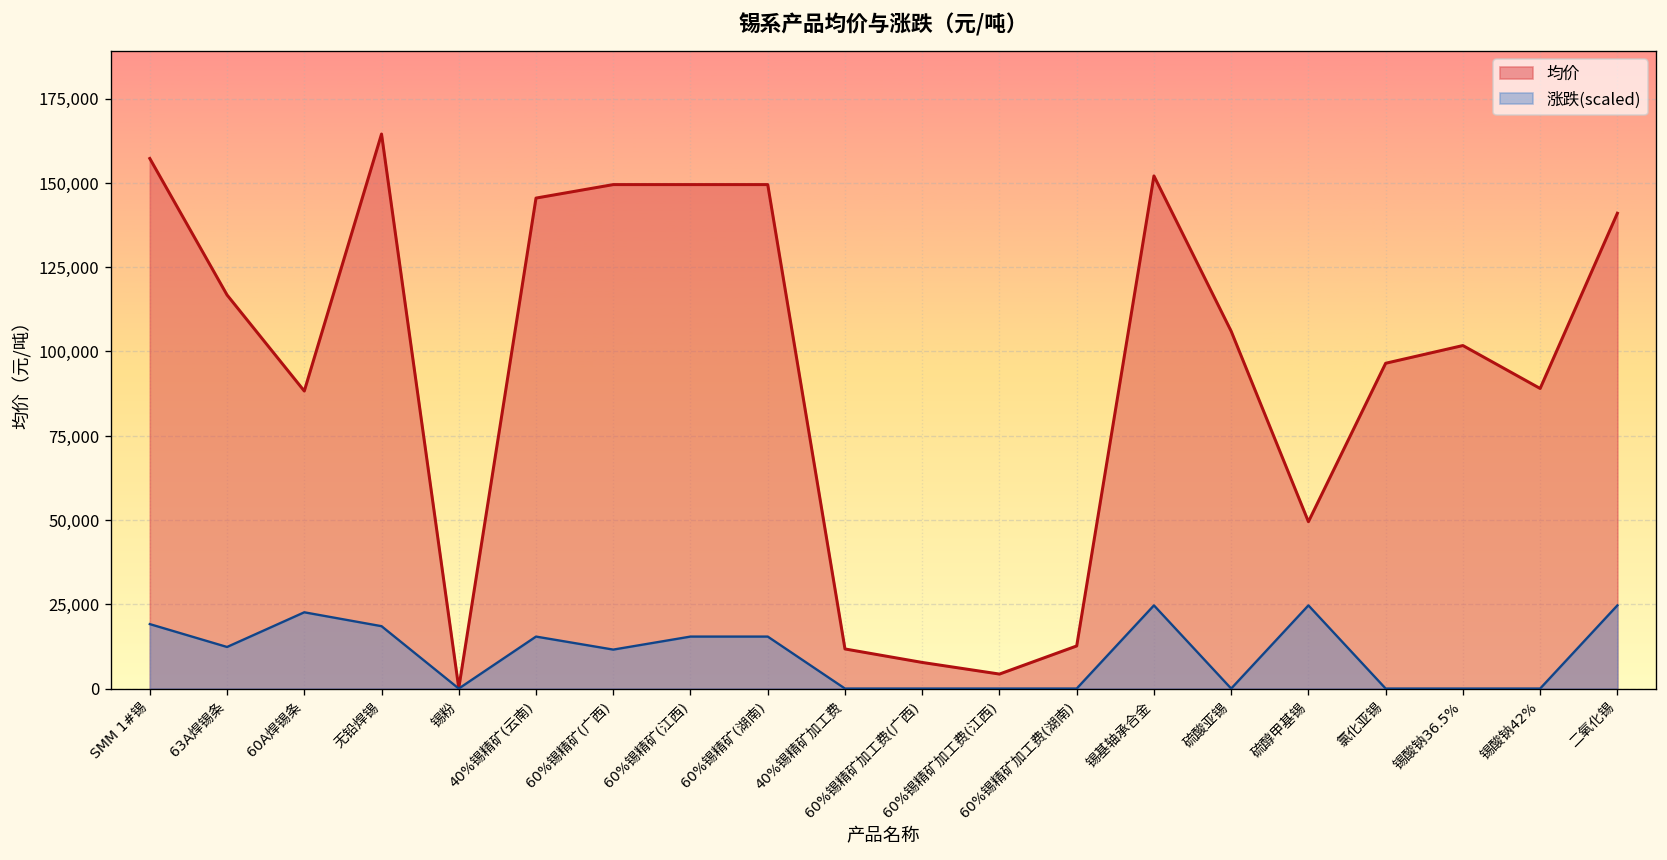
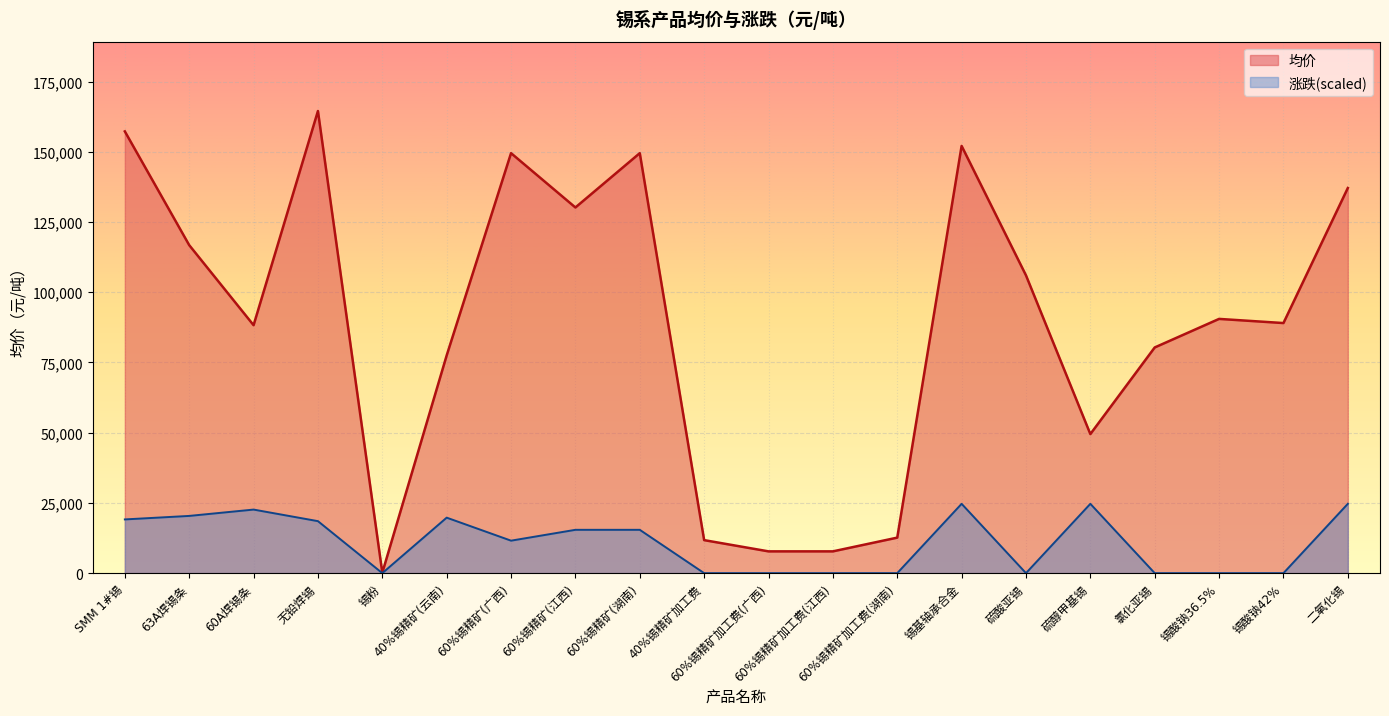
涨跌(scaled), 63A焊锡条: 12,000 -> 20,000
均价, 40%锡精矿(云南): 146,000 -> 78,000
涨跌(scaled), 40%锡精矿(云南): 15,000 -> 20,000
均价, 60%锡精矿(江西): 150,000 -> 130,000
均价, 60%锡精矿加工费(江西): 4,000 -> 8,000
均价, 氯化亚锡: 97,000 -> 80,000
均价, 锡酸钠36.5%: 102,000 -> 91,000
均价, 二氧化锡: 141,000 -> 137,000
